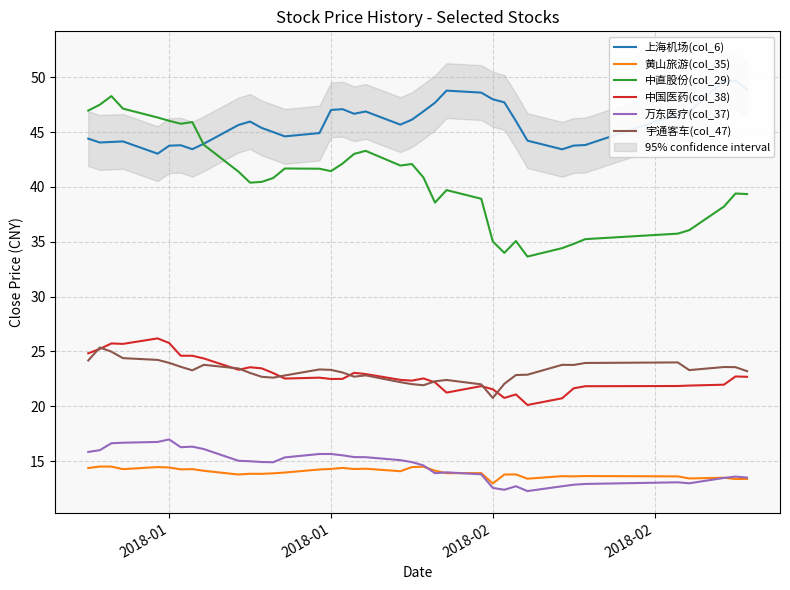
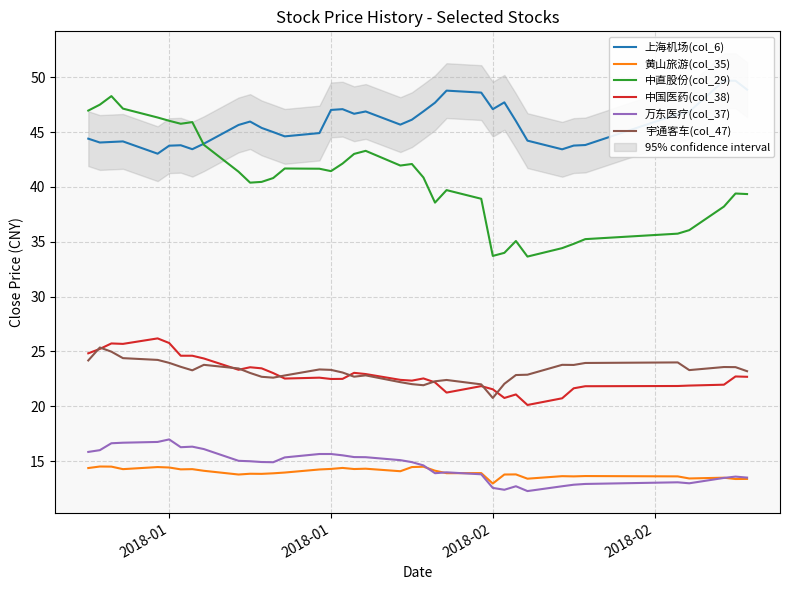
上海机场(col_6), 2018-02: 48.0 -> 47.1
中直股份(col_29), 2018-02: 35.0 -> 33.7
